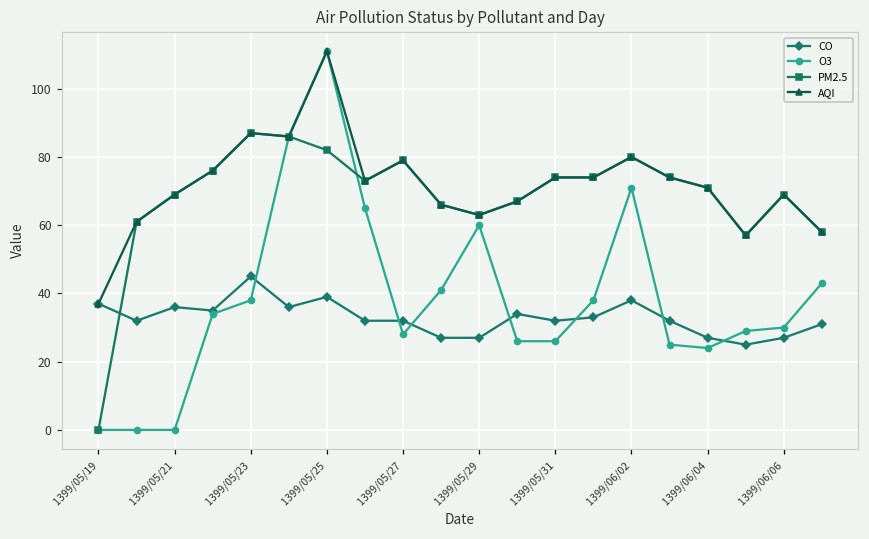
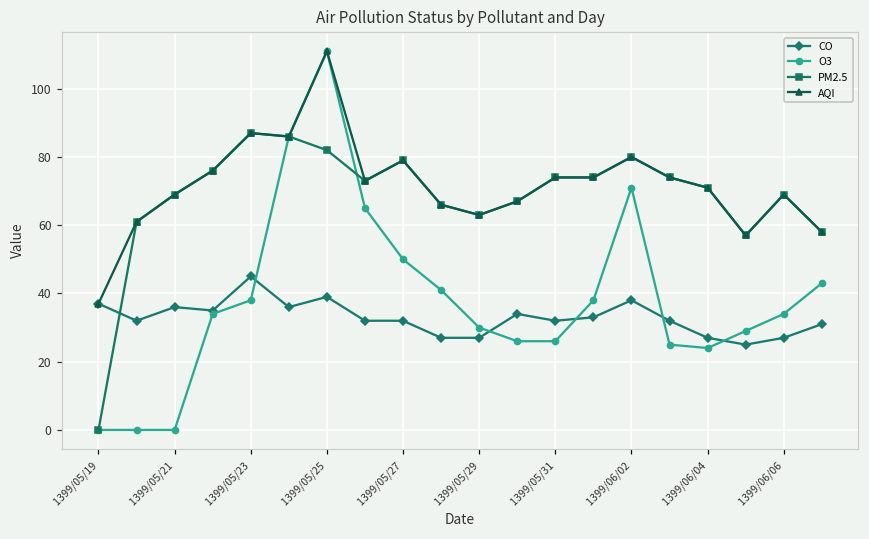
O3, 1399/05/27: 28 -> 50
O3, 1399/05/29: 60 -> 30
O3, 1399/06/06: 30 -> 34
